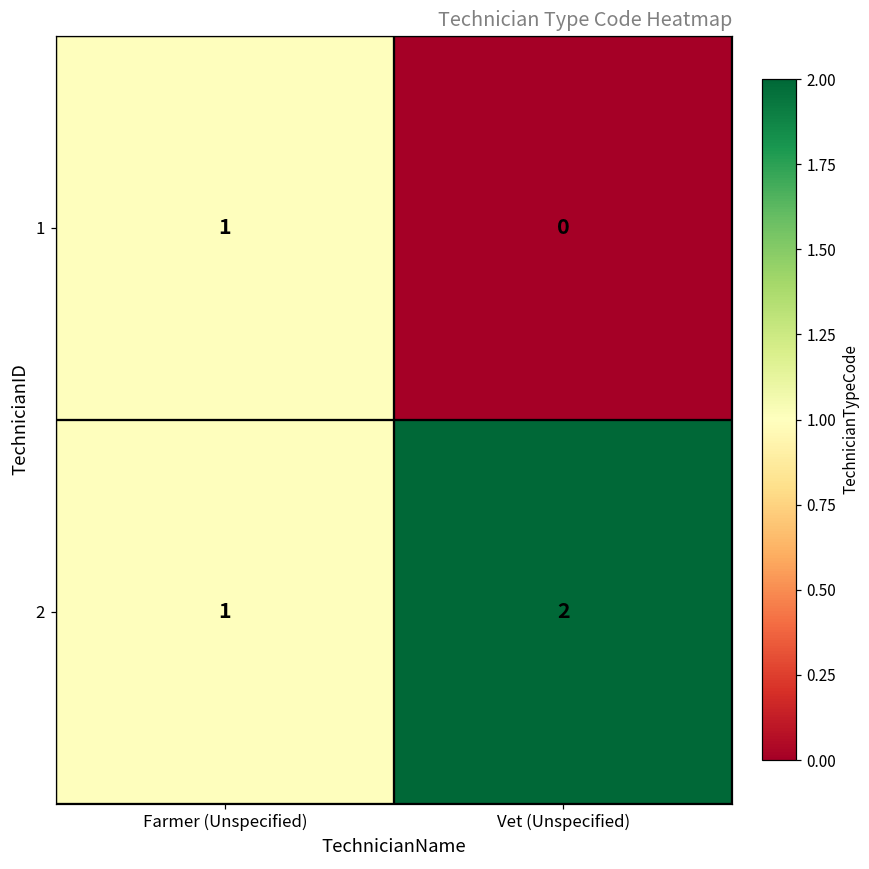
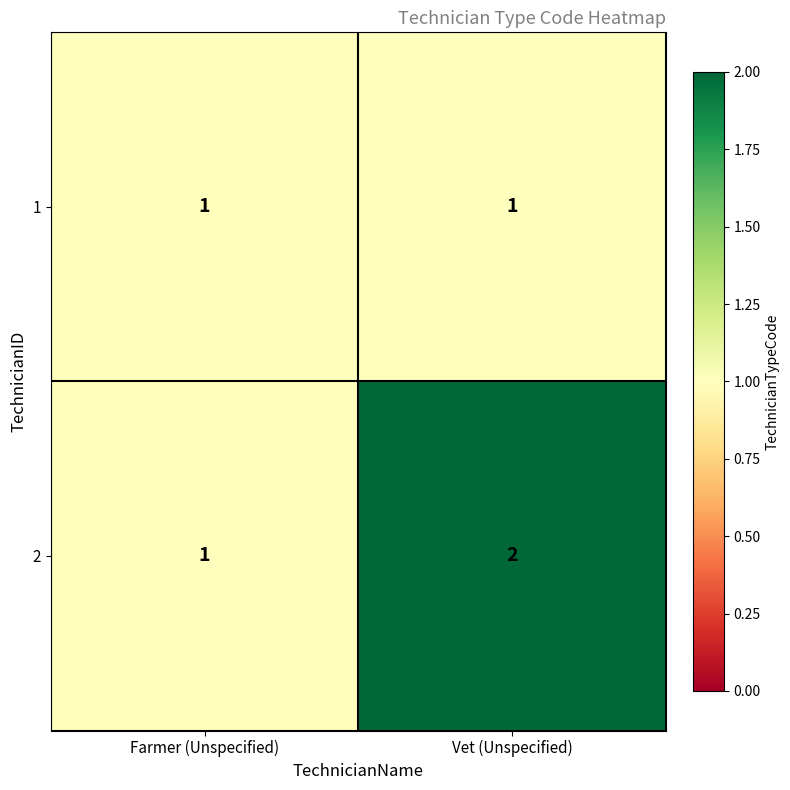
1, Vet (Unspecified): 0 -> 1
